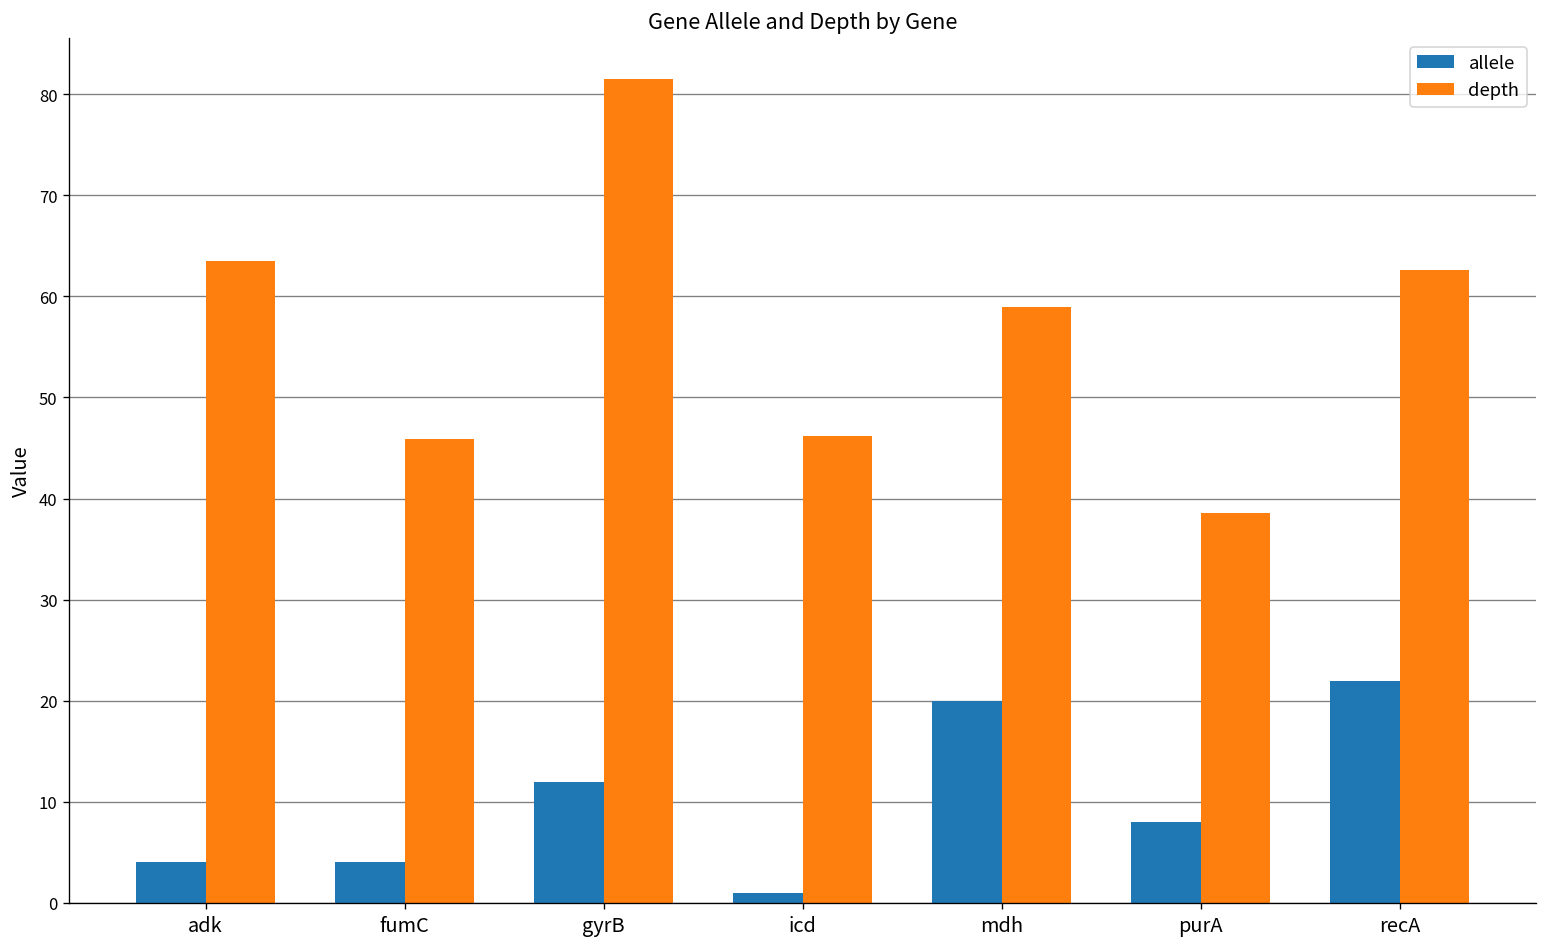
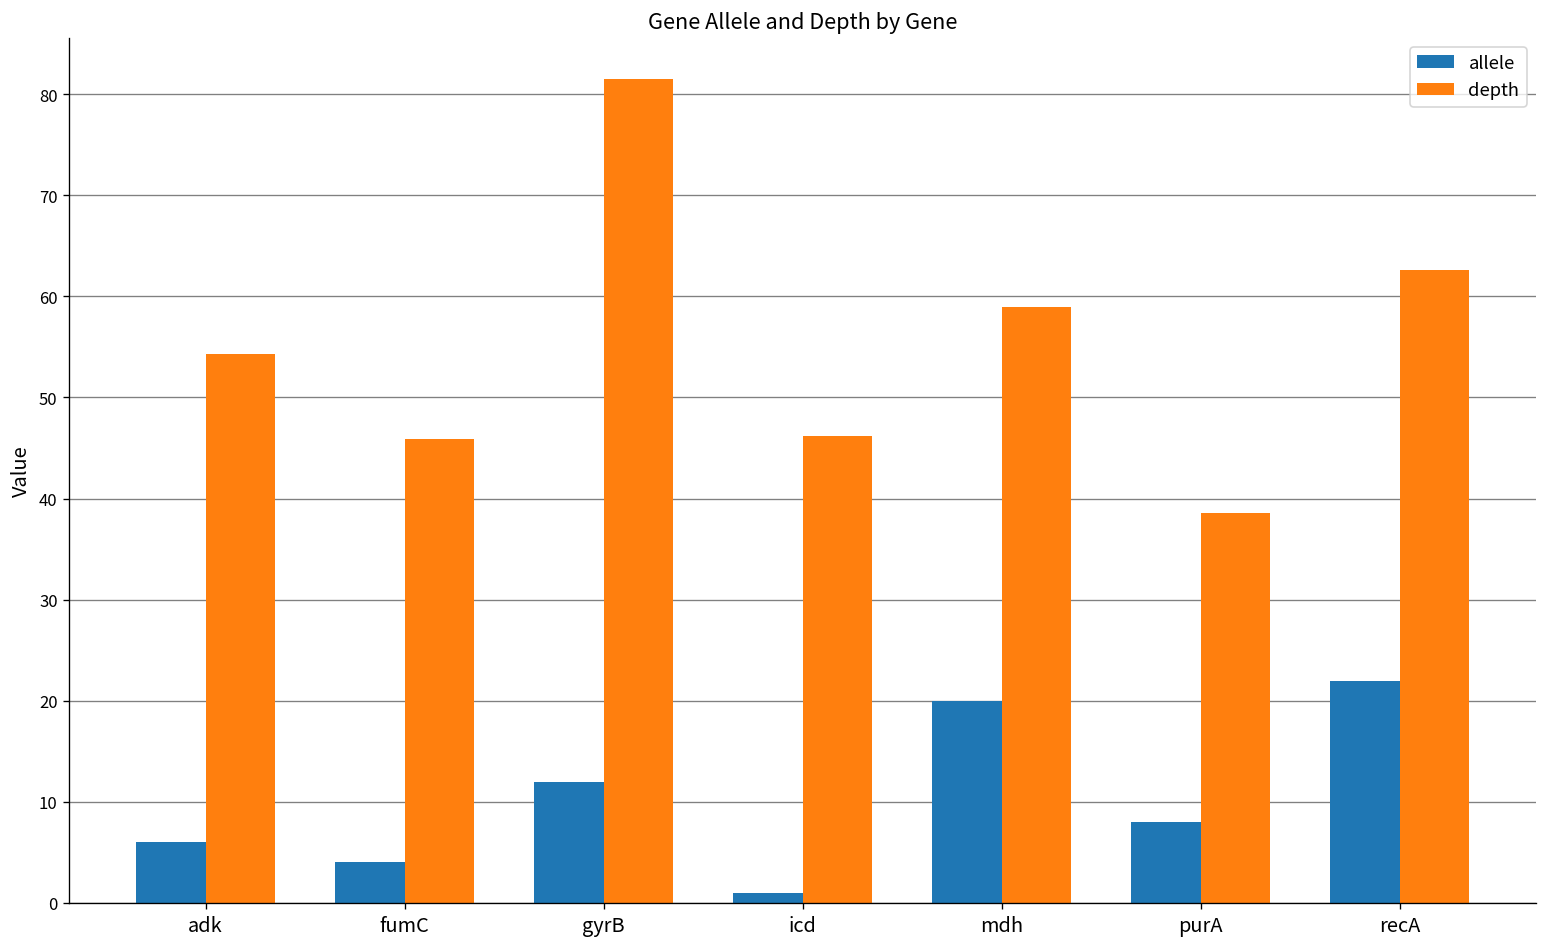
allele, adk: 4 -> 6
depth, adk: 64 -> 54
